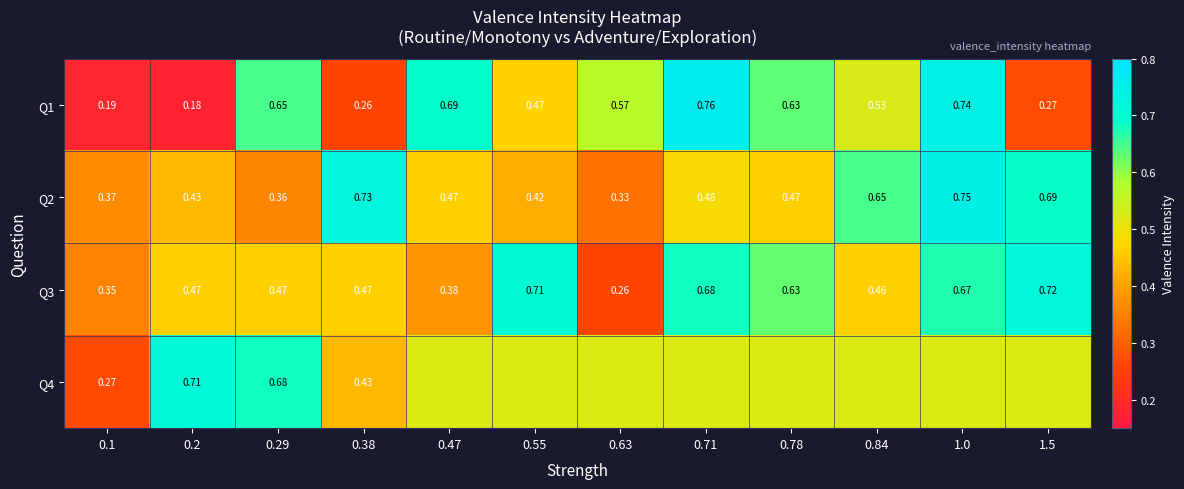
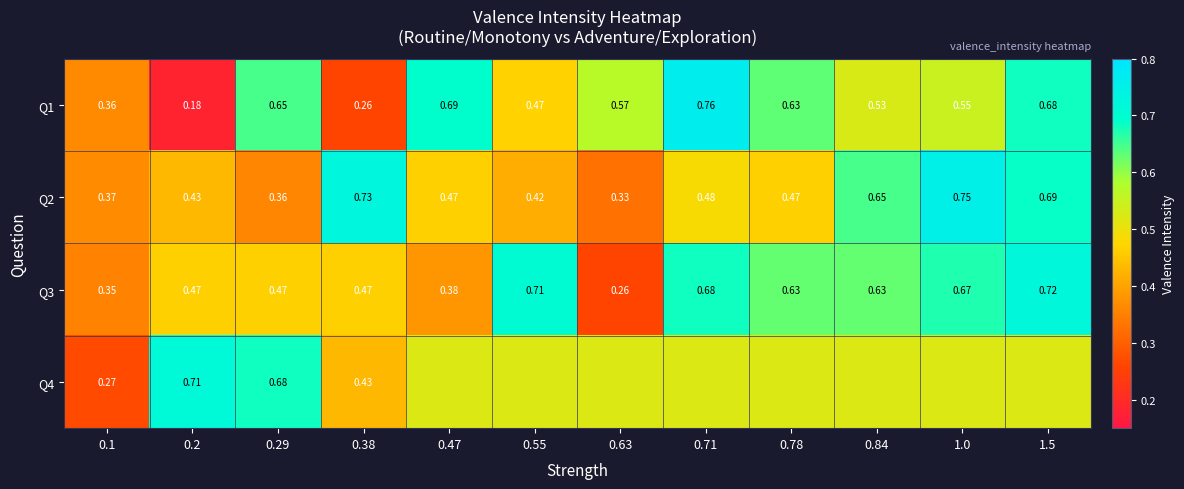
Q1, 0.1: 0.19 -> 0.36
Q1, 1.0: 0.74 -> 0.55
Q1, 1.5: 0.27 -> 0.68
Q3, 0.84: 0.46 -> 0.63
